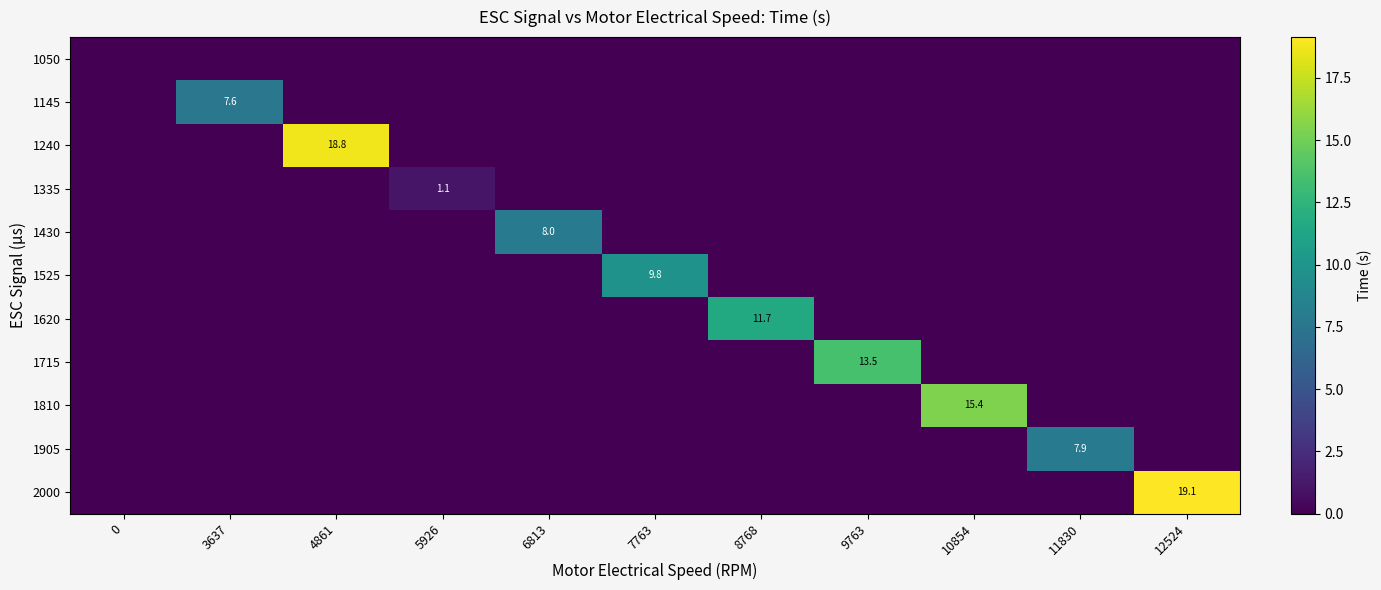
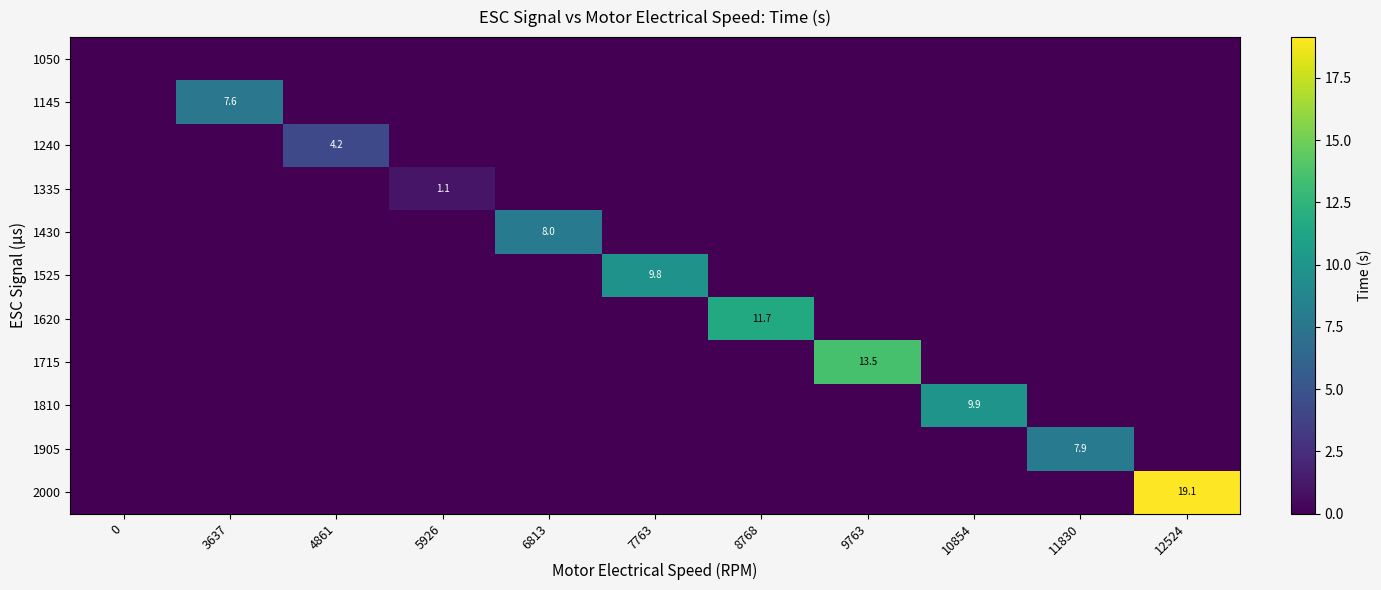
1240, 4861: 18.8 -> 4.2
1810, 10854: 15.4 -> 9.9
